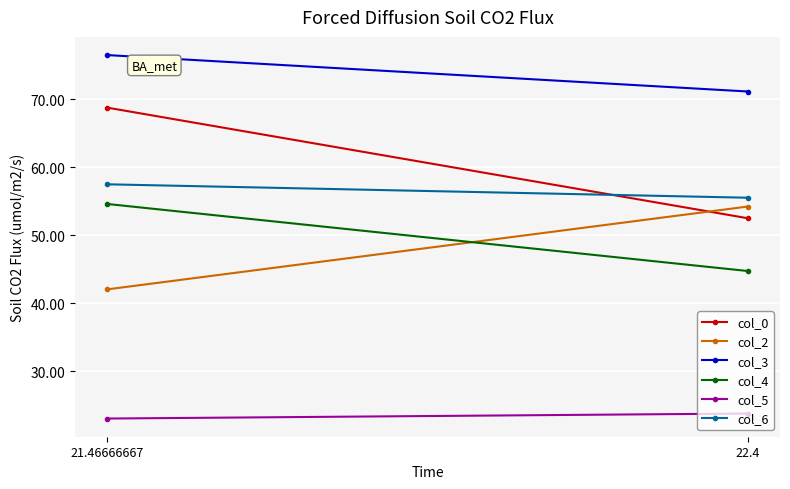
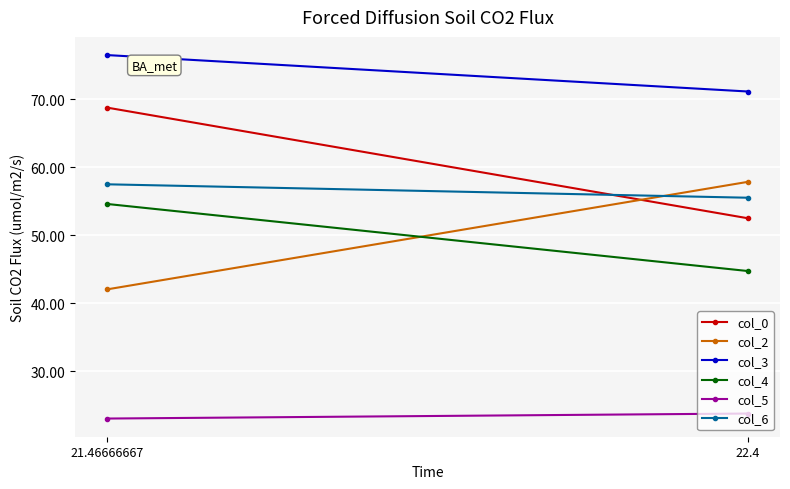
col_2, 22.4: 54 -> 58
